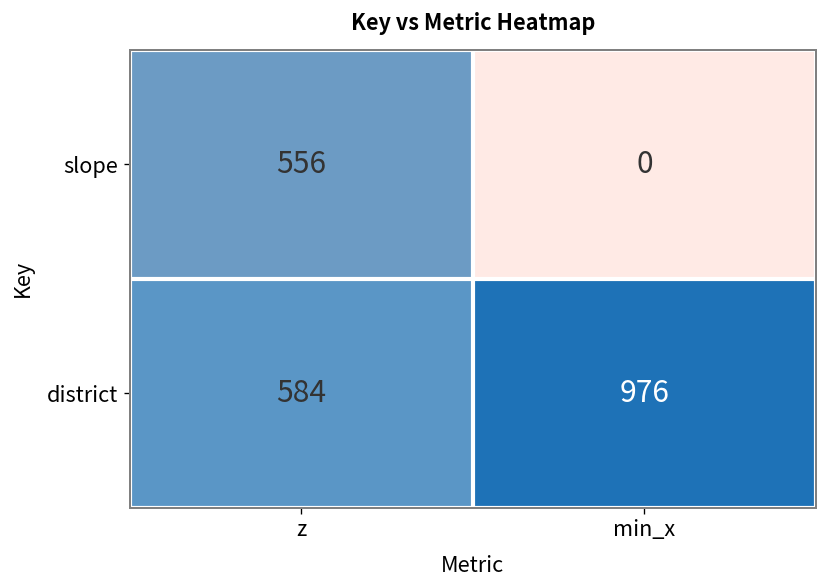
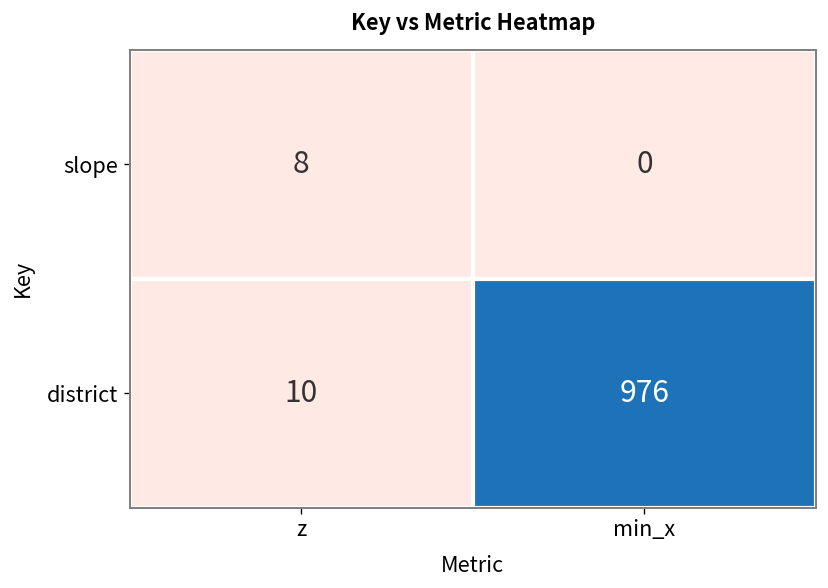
slope, z: 556 -> 8
district, z: 584 -> 10
